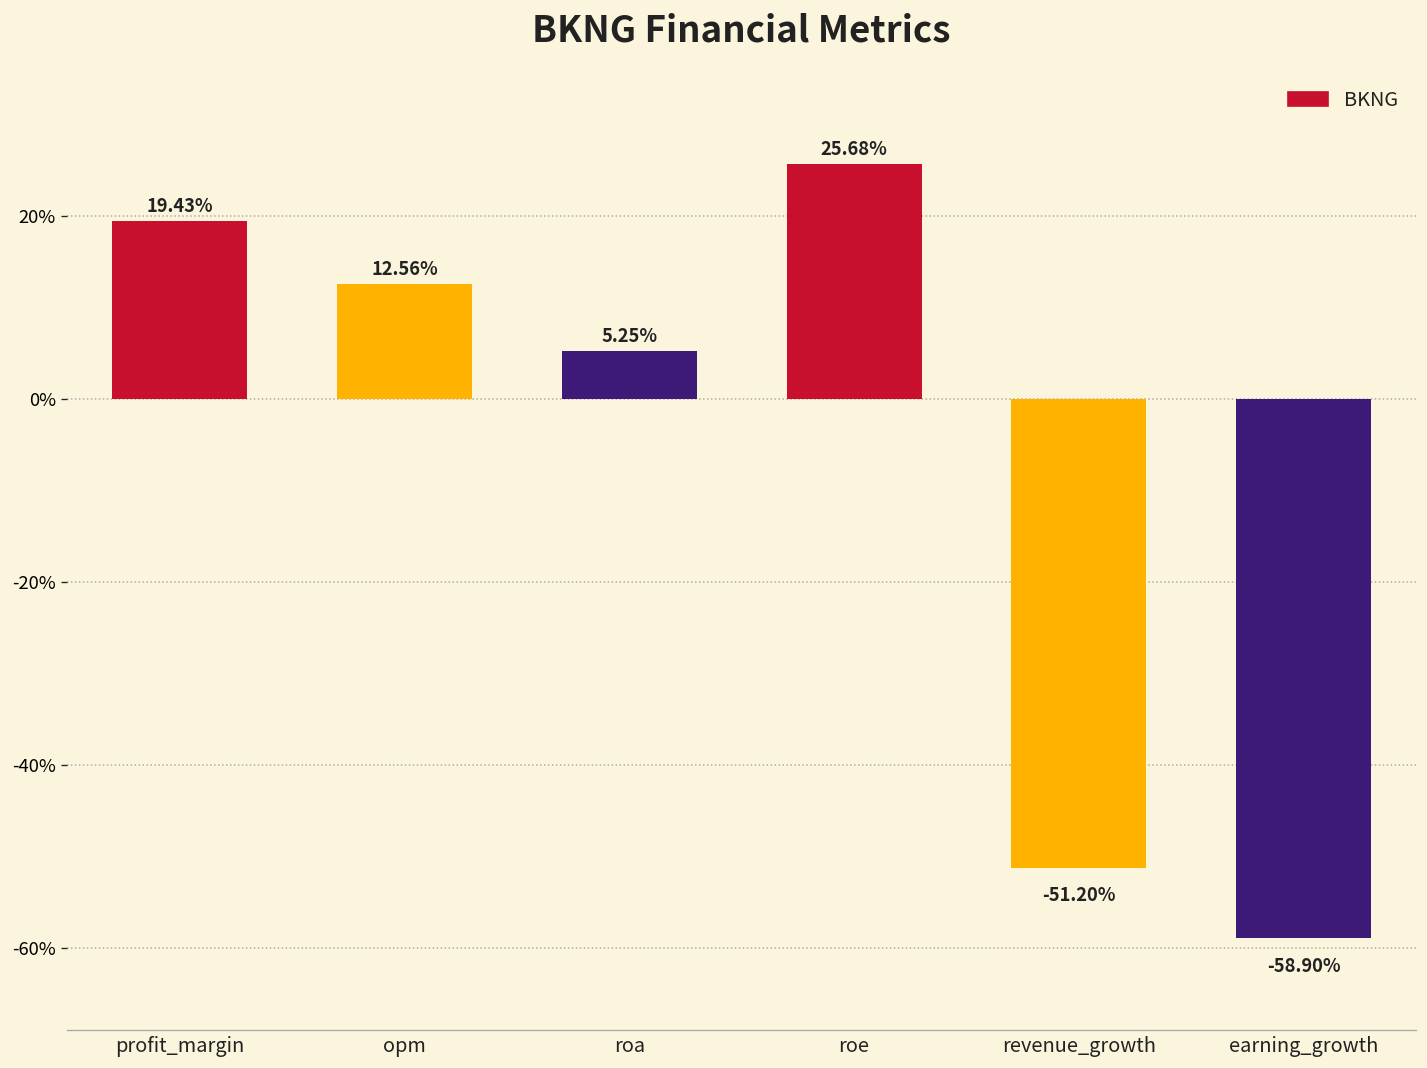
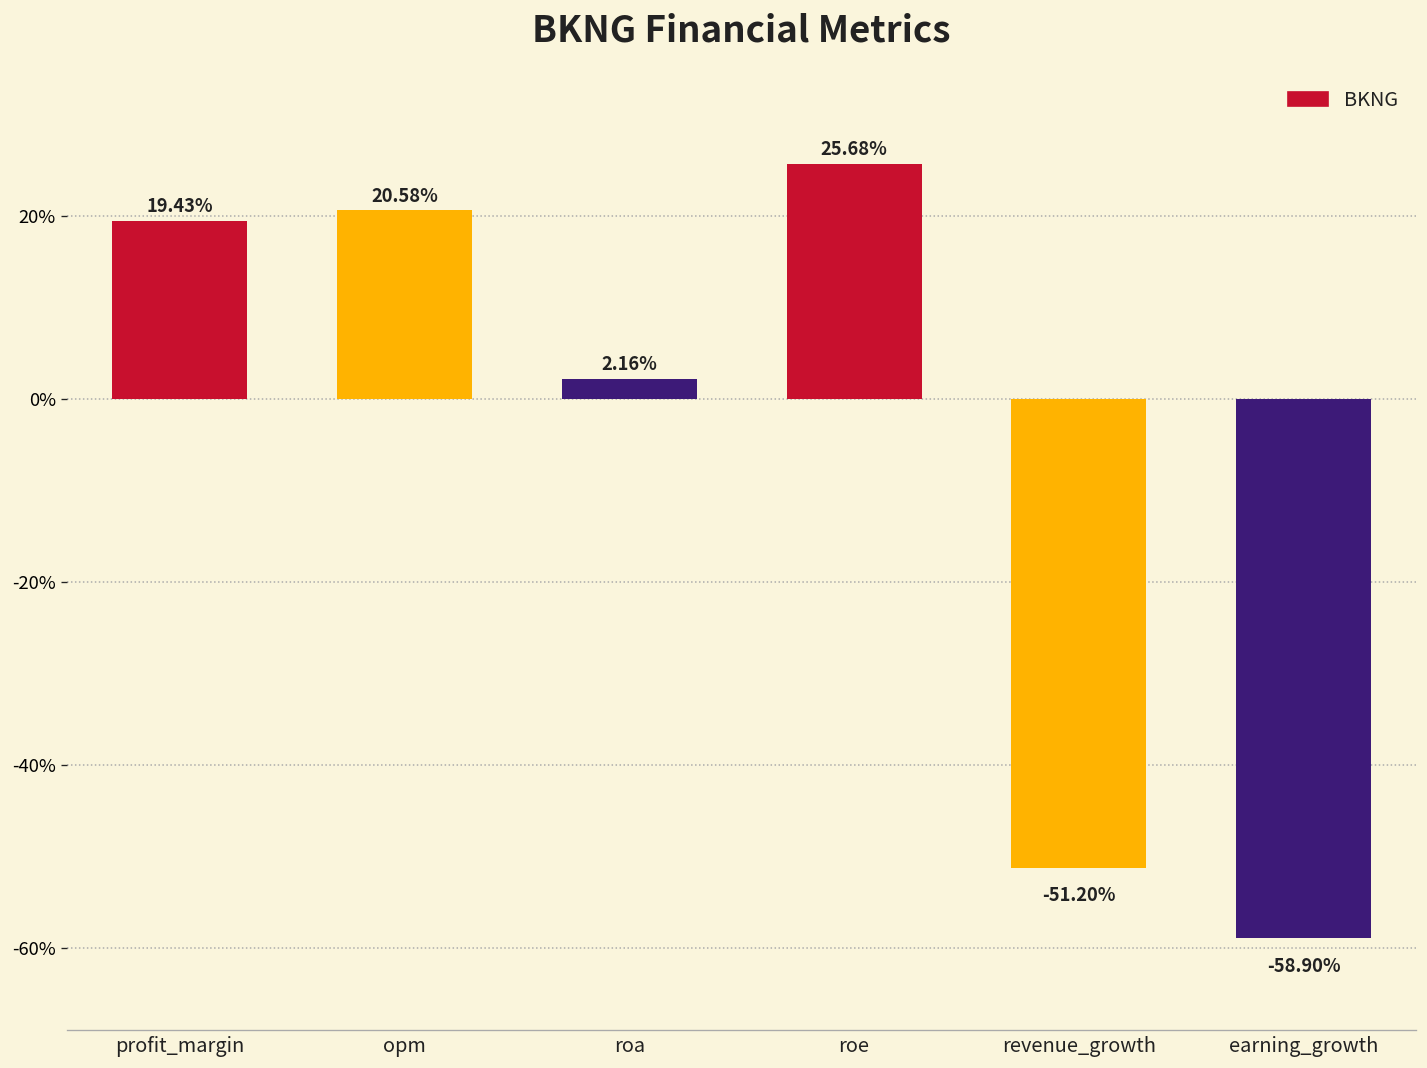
opm: 12.56% -> 20.58%
roa: 5.25% -> 2.16%
